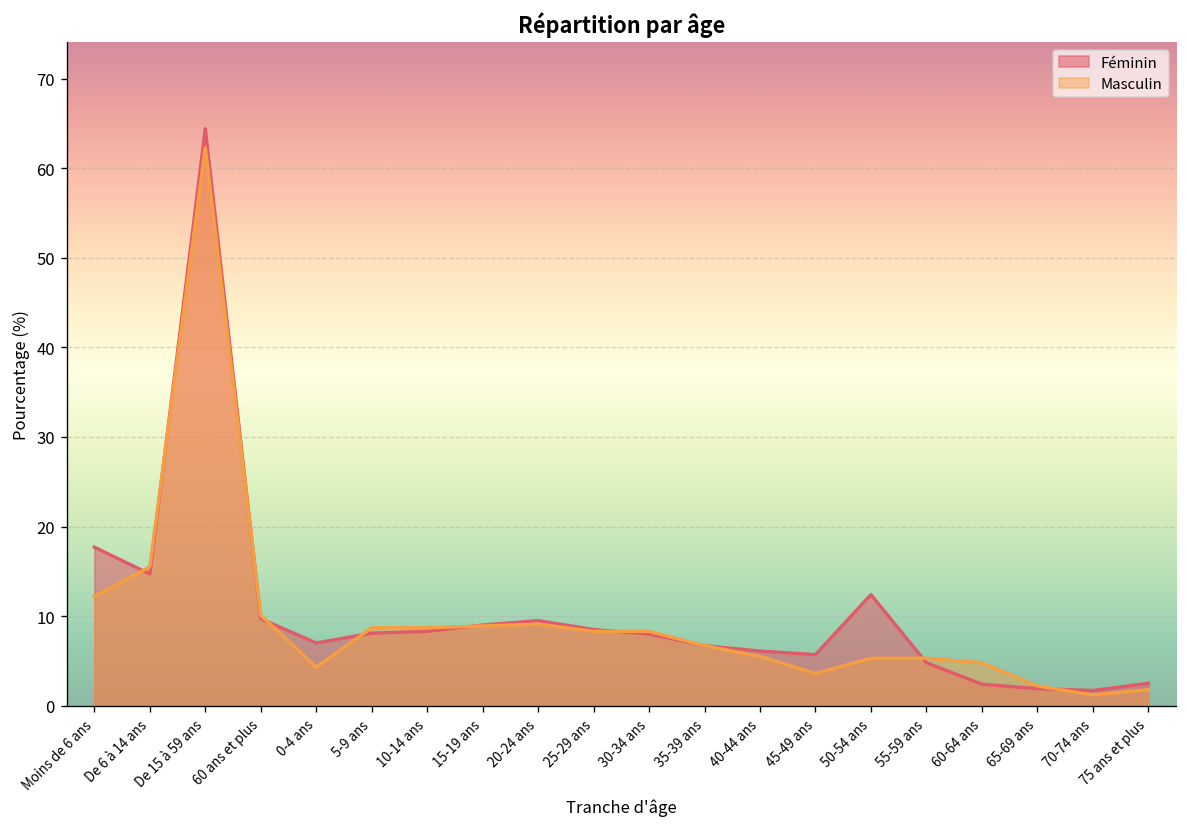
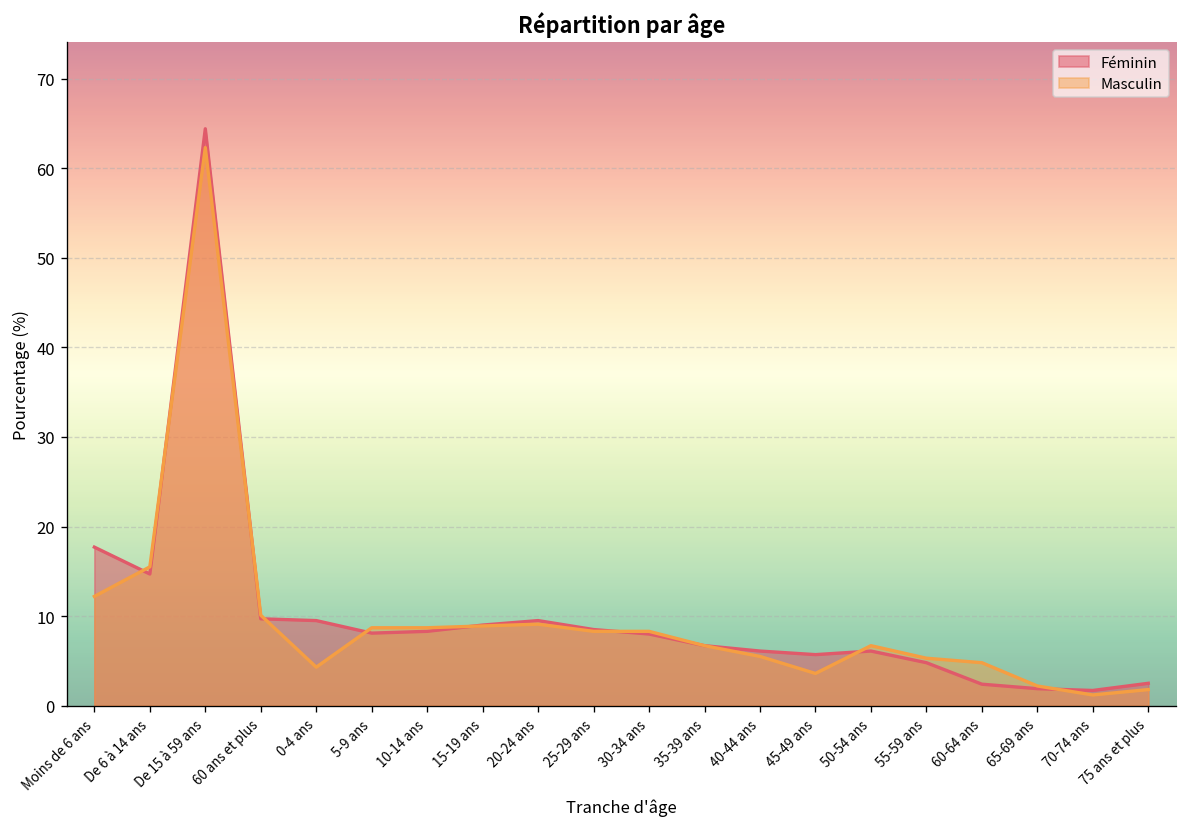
Féminin, 0-4 ans: 7 -> 10
Féminin, 50-54 ans: 12 -> 6
Masculin, 50-54 ans: 5 -> 7
